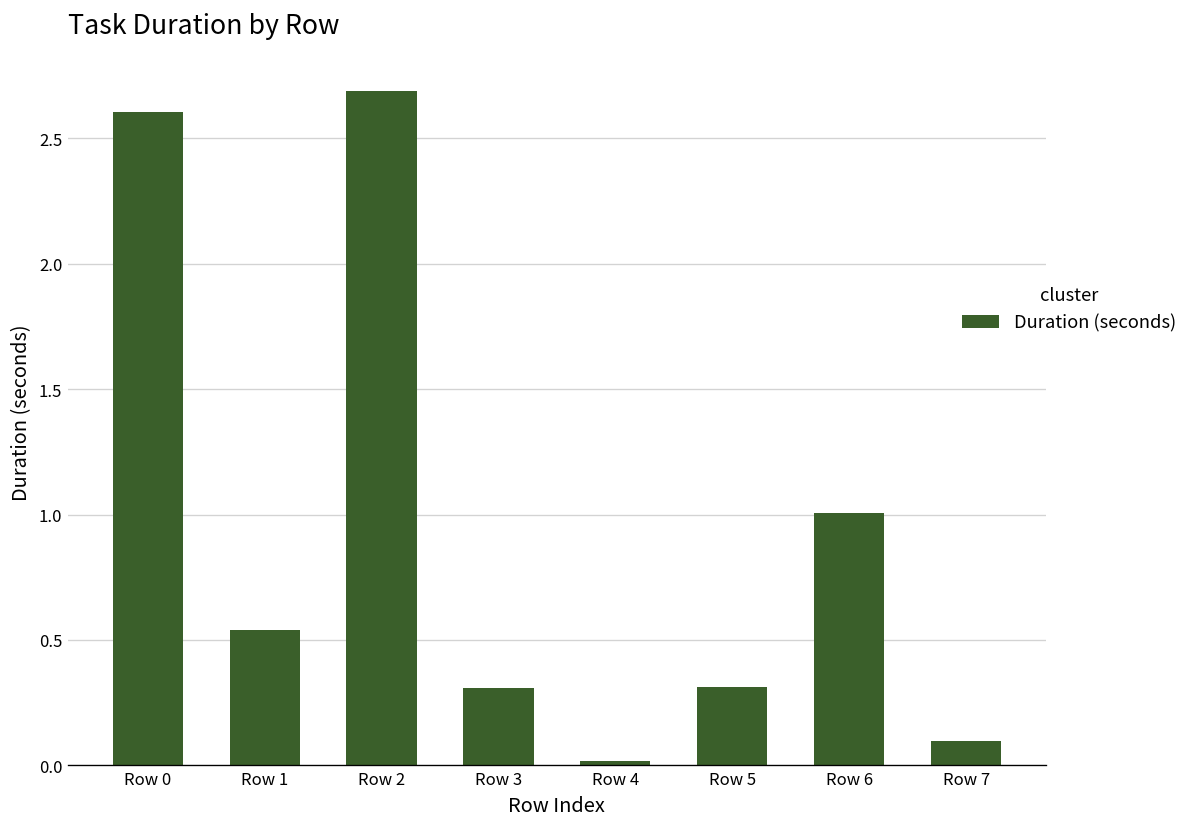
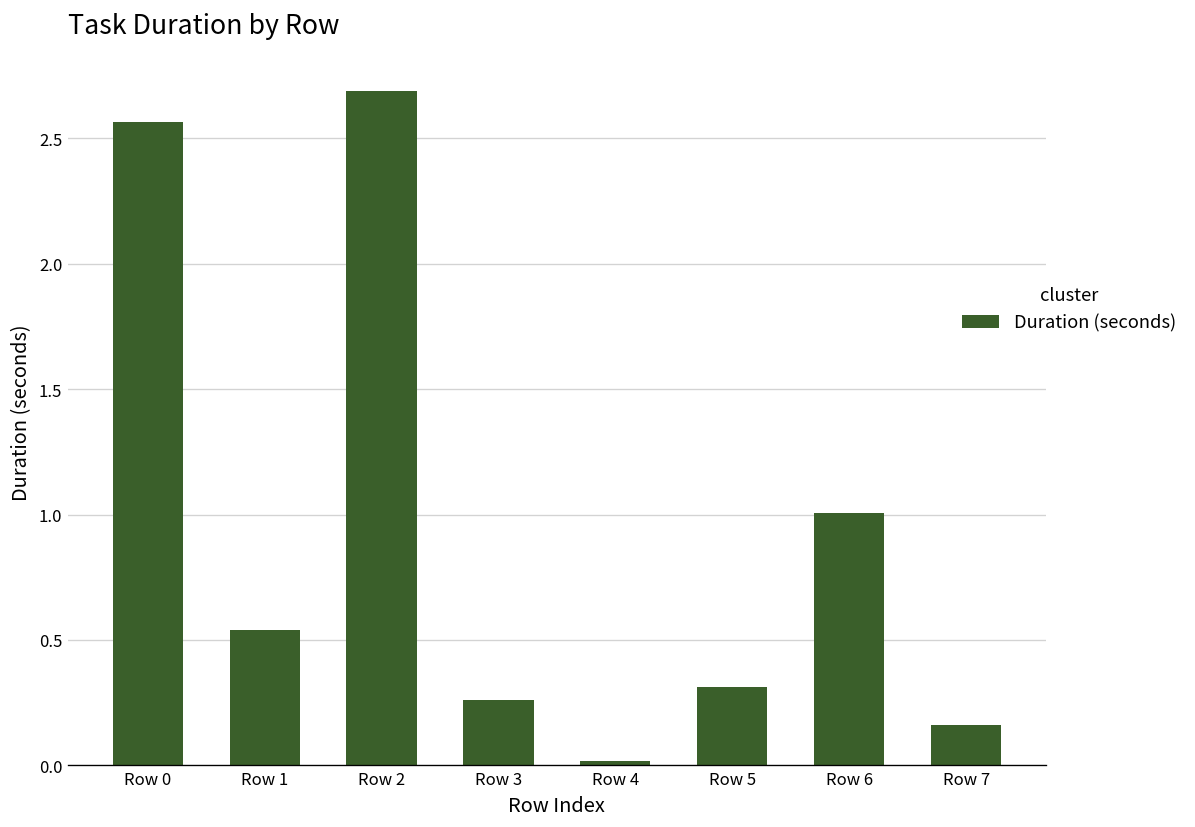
Row 0: 2.60 -> 2.56
Row 3: 0.31 -> 0.26
Row 7: 0.10 -> 0.16
